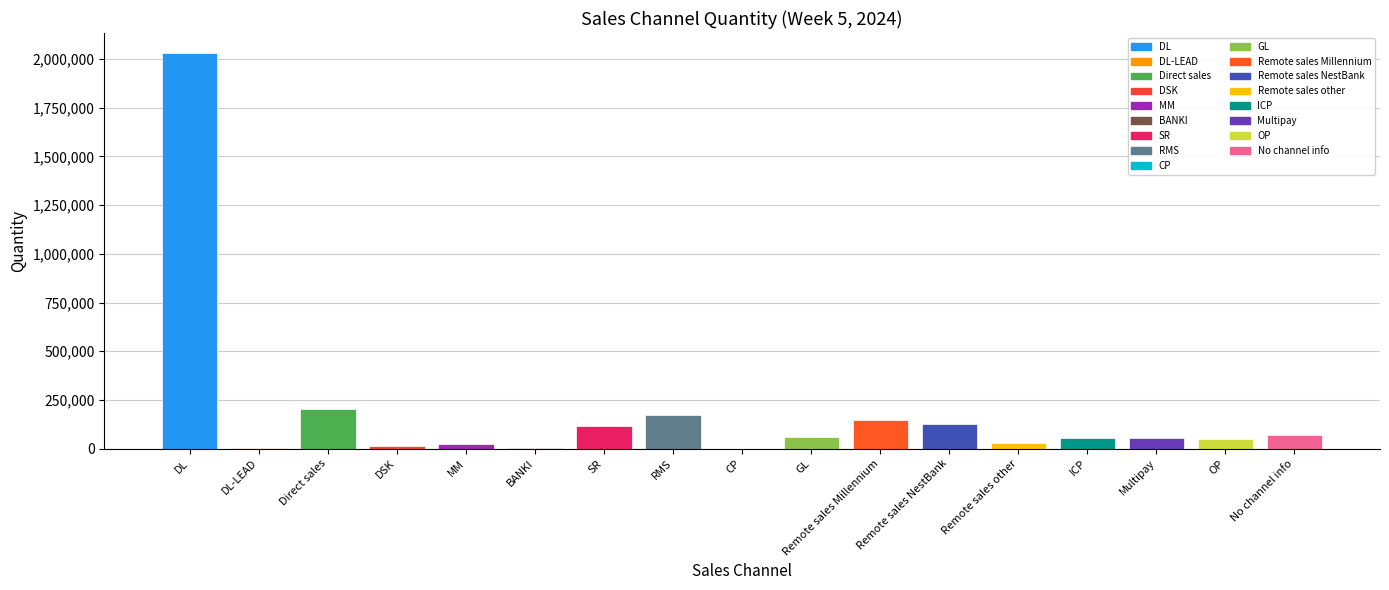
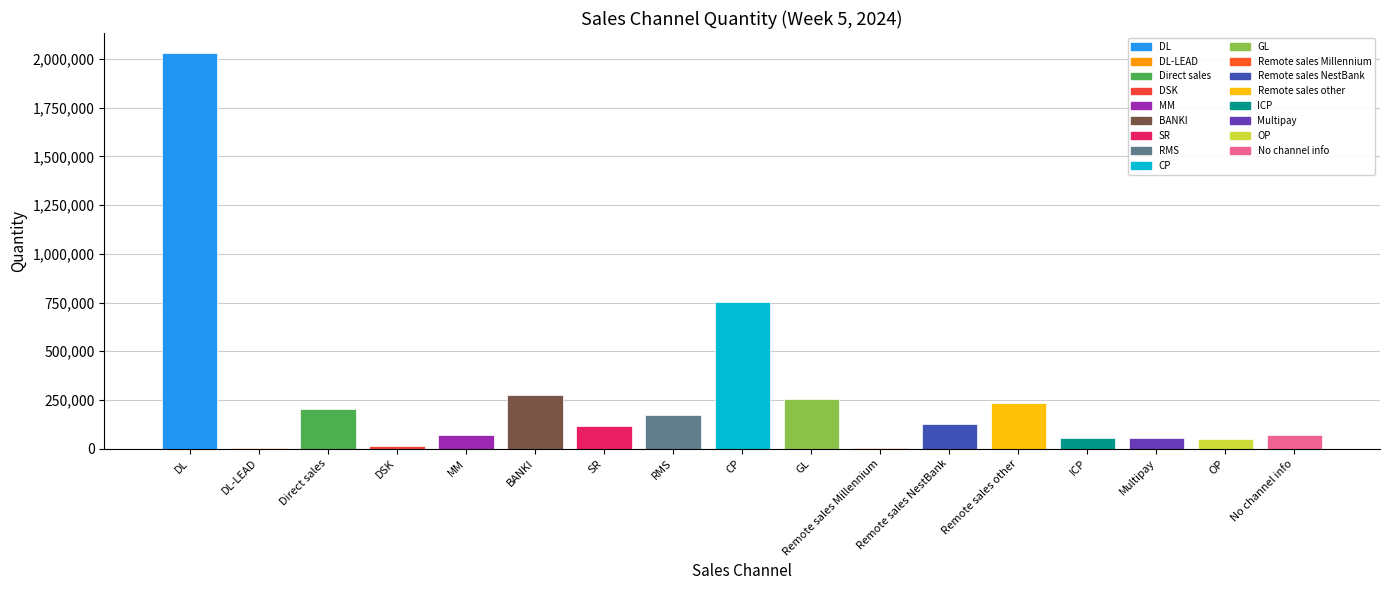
MM: 20,000 -> 70,000
BANKI: 0 -> 280,000
CP: 0 -> 750,000
GL: 60,000 -> 250,000
Remote sales Millennium: 150,000 -> 0
Remote sales other: 30,000 -> 230,000
